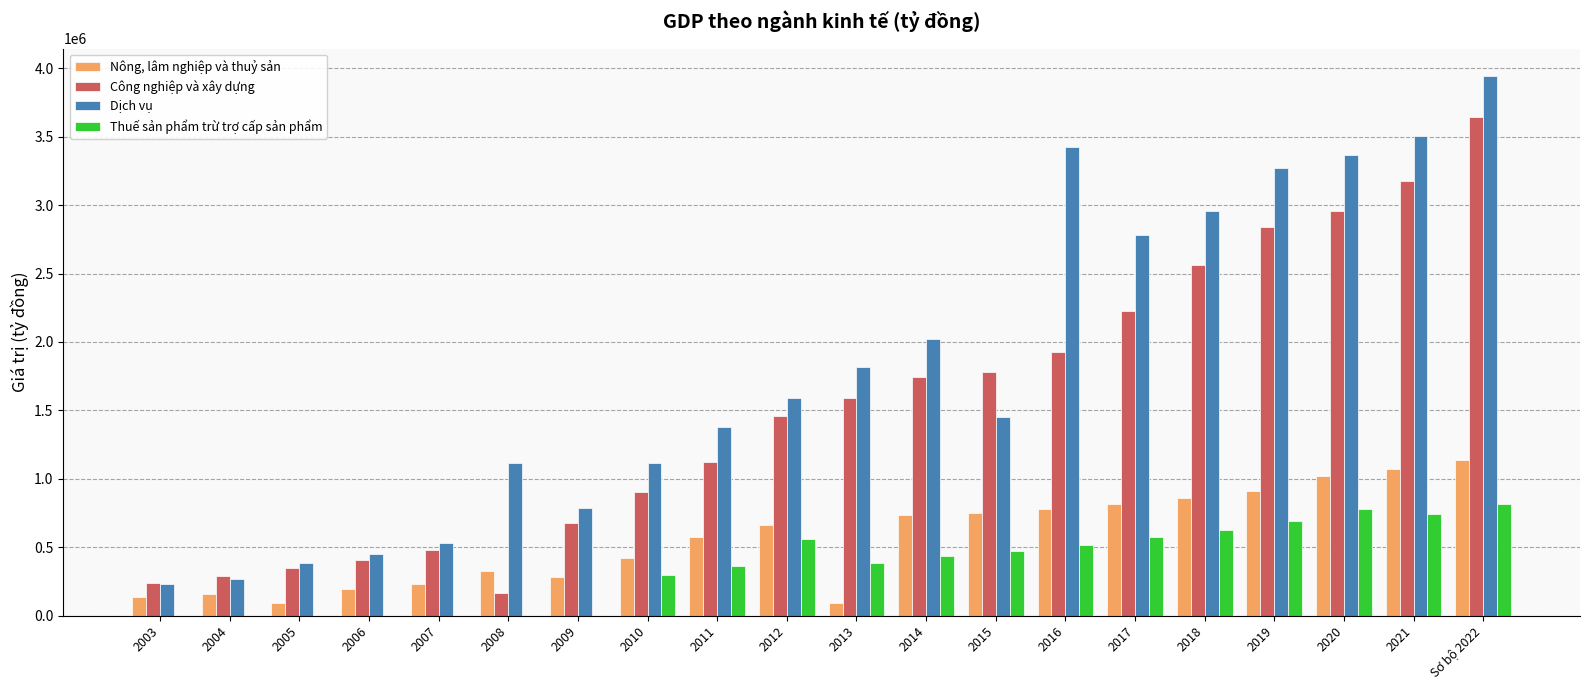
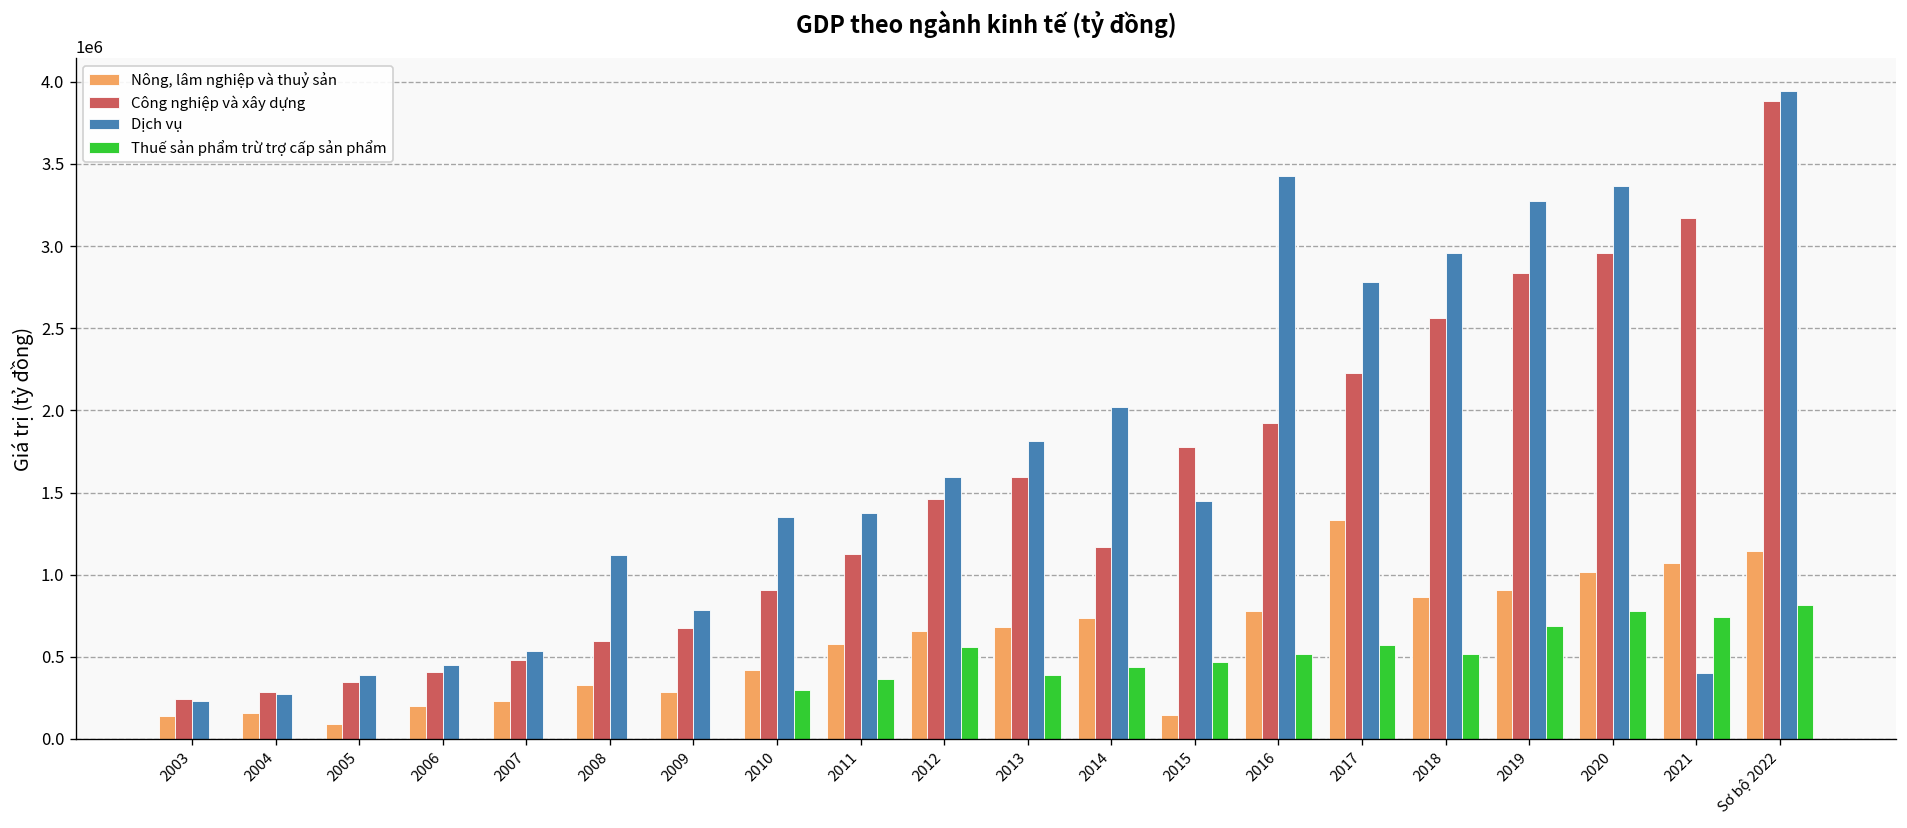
Công nghiệp và xây dựng, 2008: 170000 -> 600000
Dịch vụ, 2010: 1110000 -> 1350000
Nông, lâm nghiệp và thuỷ sản, 2013: 90000 -> 680000
Công nghiệp và xây dựng, 2014: 1740000 -> 1170000
Nông, lâm nghiệp và thuỷ sản, 2015: 750000 -> 150000
Nông, lâm nghiệp và thuỷ sản, 2017: 810000 -> 1330000
Thuế sản phẩm trừ trợ cấp sản phẩm, 2018: 630000 -> 520000
Dịch vụ, 2021: 3500000 -> 400000
Công nghiệp và xây dựng, Sơ bộ 2022: 3650000 -> 3880000
